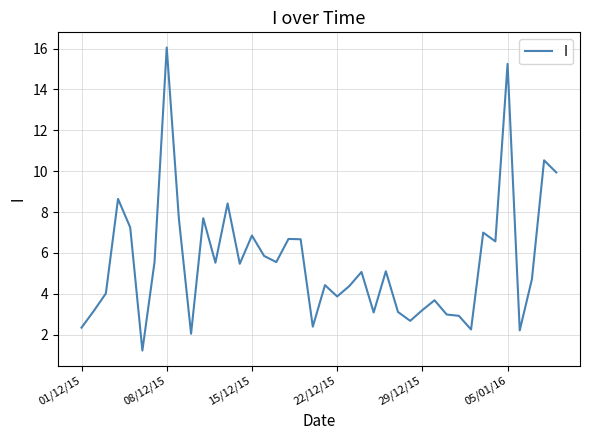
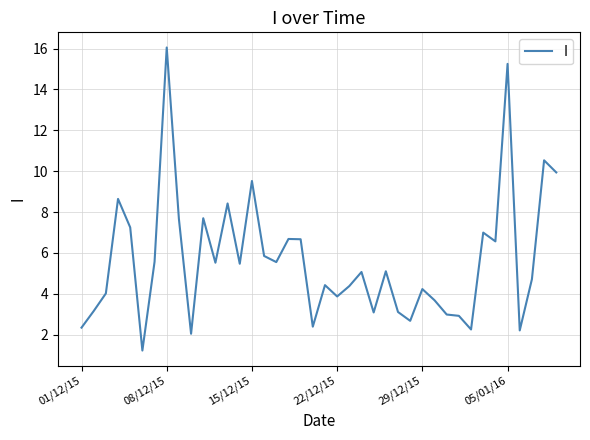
15/12/15: 6.8 -> 9.5
29/12/15: 3.2 -> 4.2
